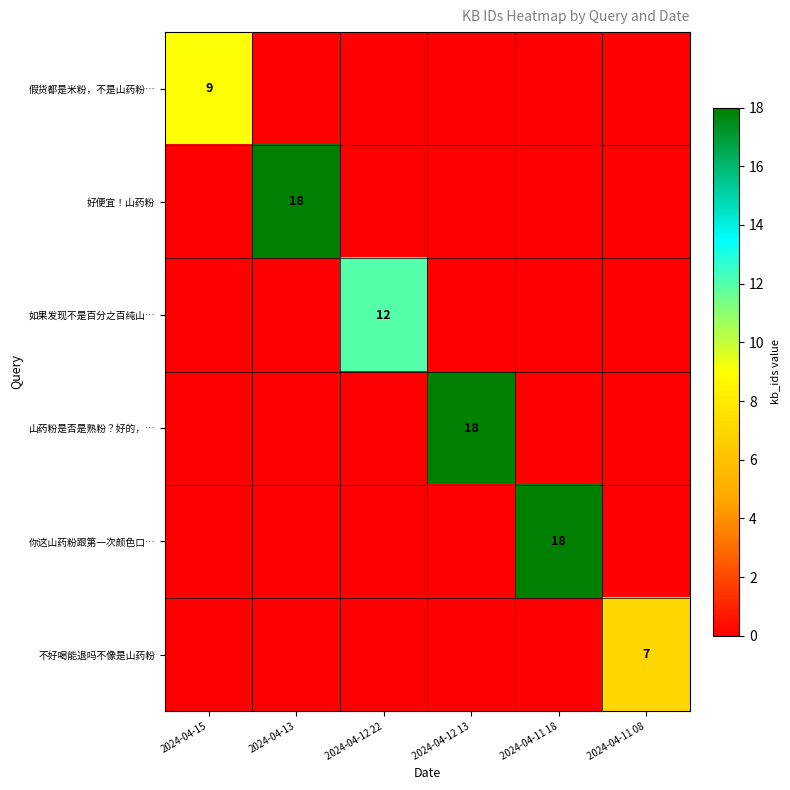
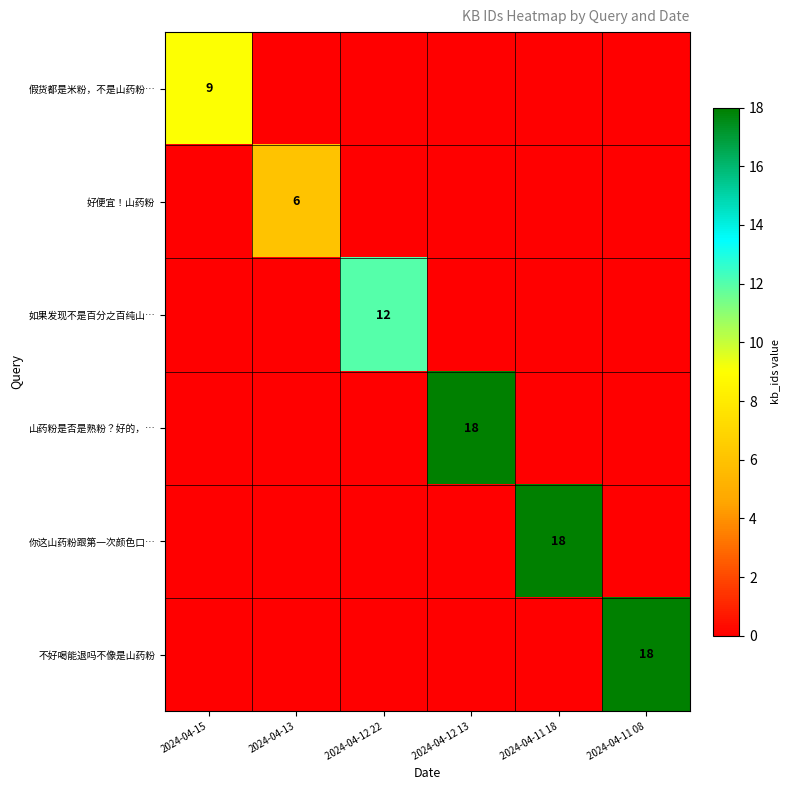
好便宜！山药粉, 2024-04-13: 18 -> 6
不好喝能退吗不像是山药粉, 2024-04-11 08: 7 -> 18
